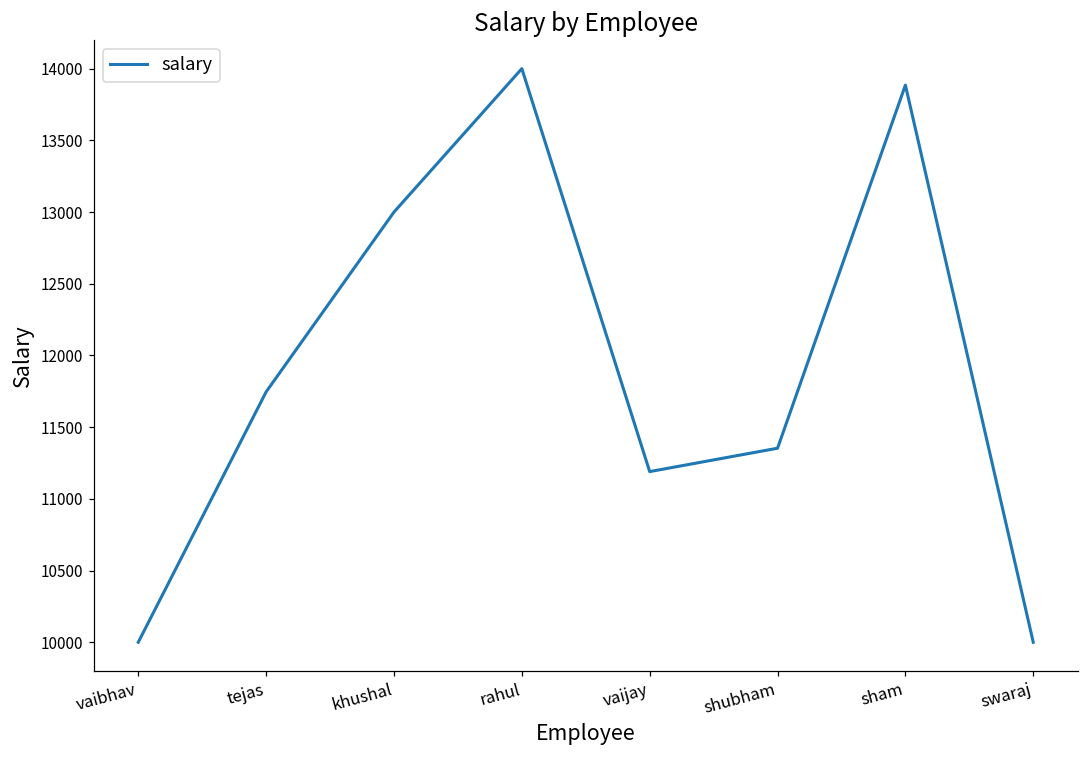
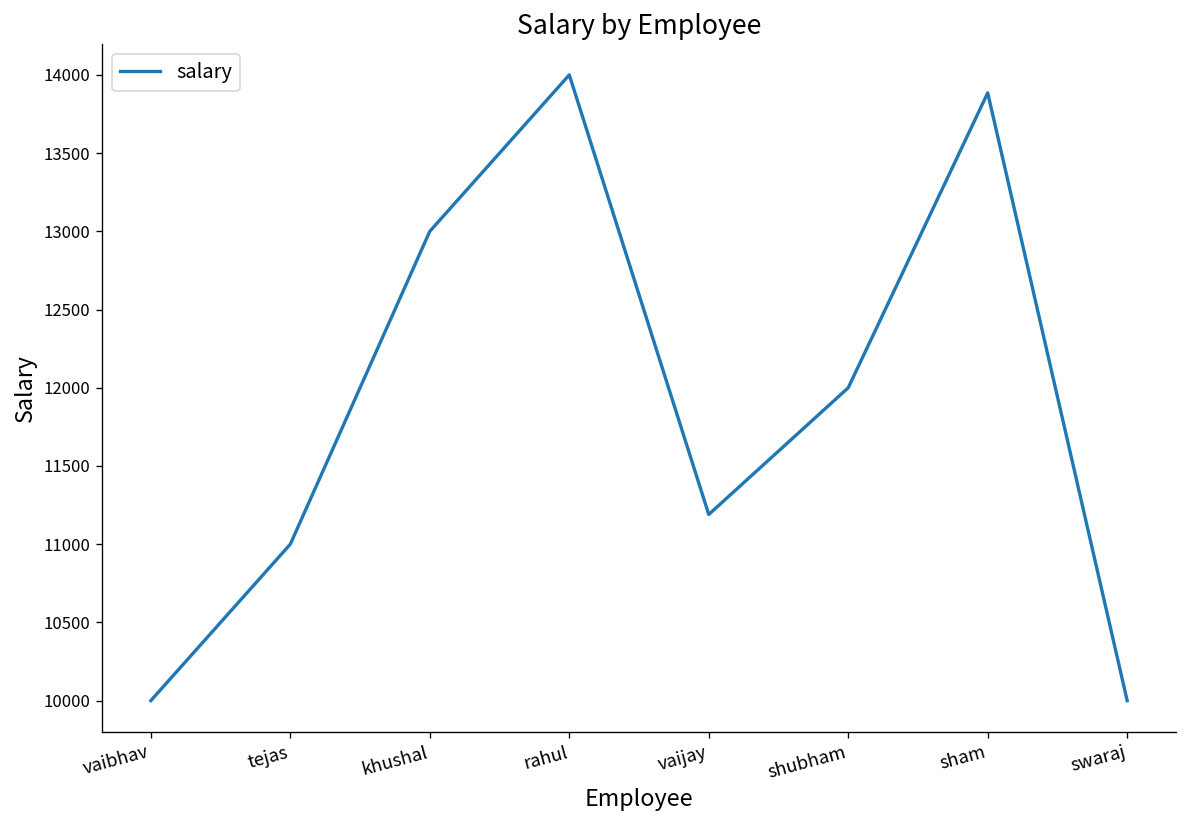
tejas: 11750 -> 11000
shubham: 11350 -> 12000
